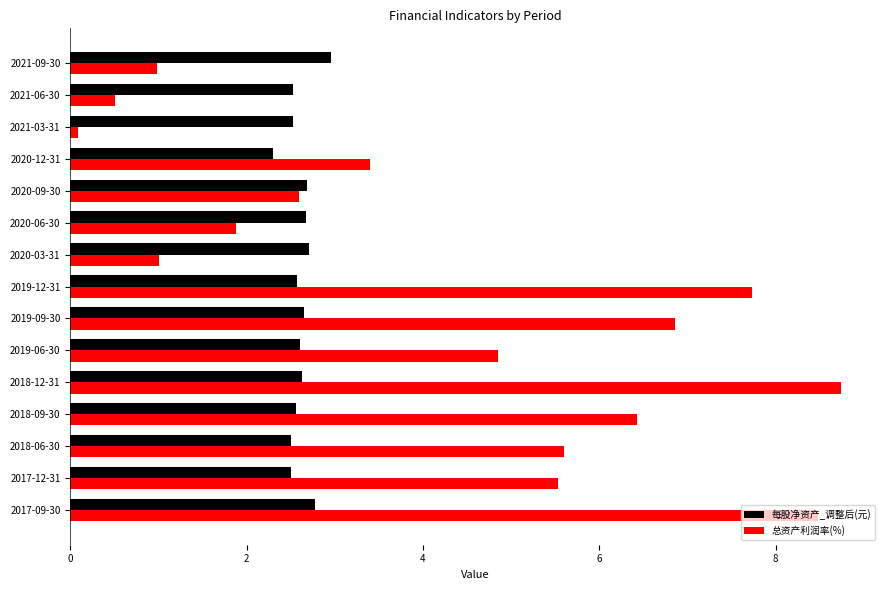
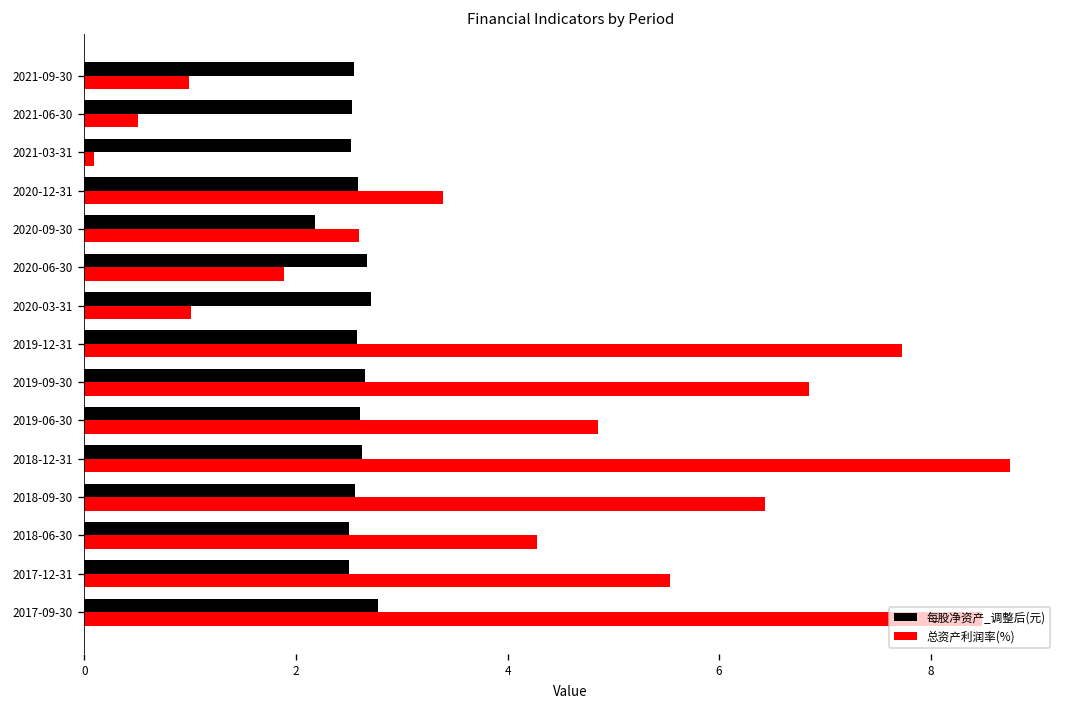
每股净资产_调整后(元), 2021-09-30: 3.0 -> 2.5
每股净资产_调整后(元), 2020-12-31: 2.3 -> 2.6
每股净资产_调整后(元), 2020-09-30: 2.7 -> 2.2
总资产利润率(%), 2018-06-30: 5.6 -> 4.3
